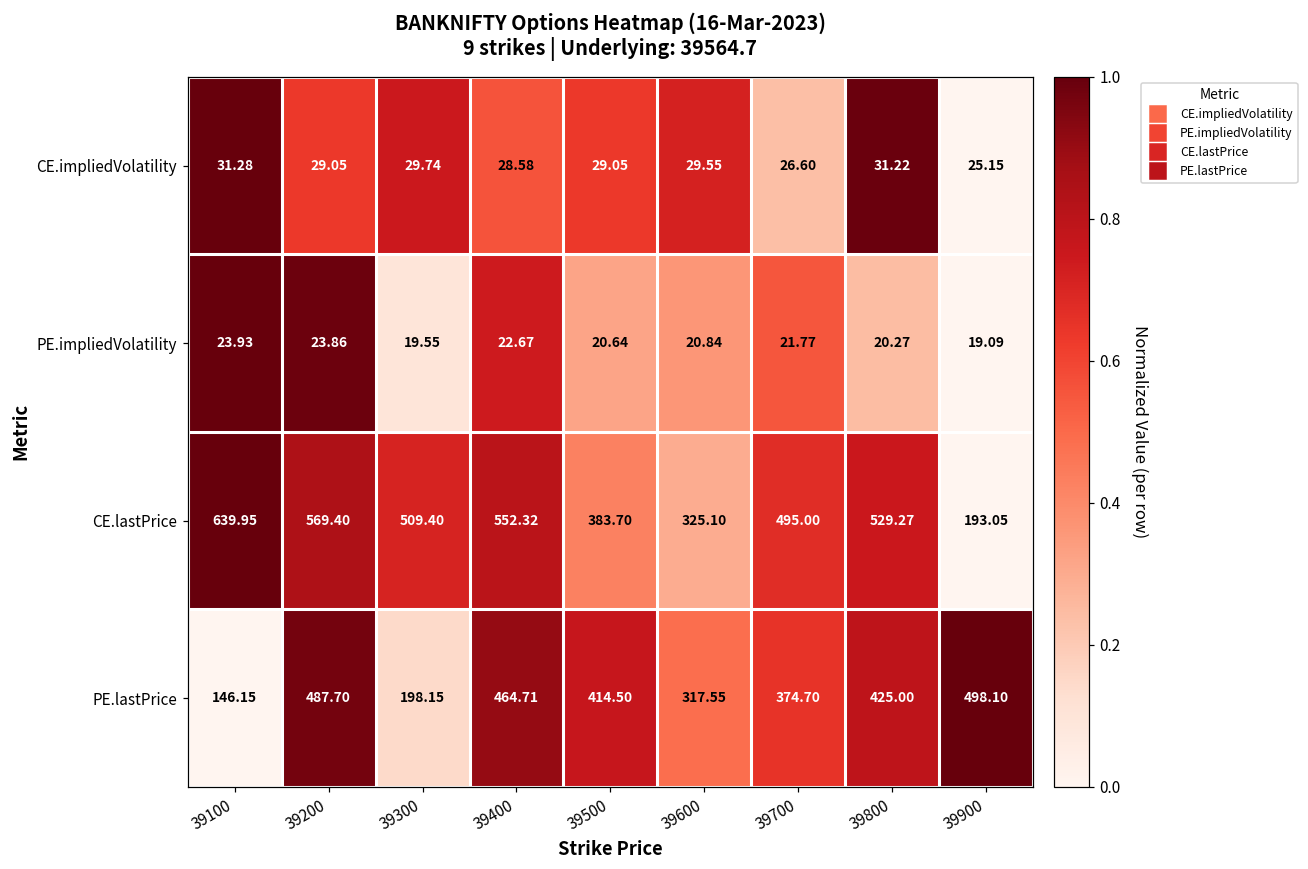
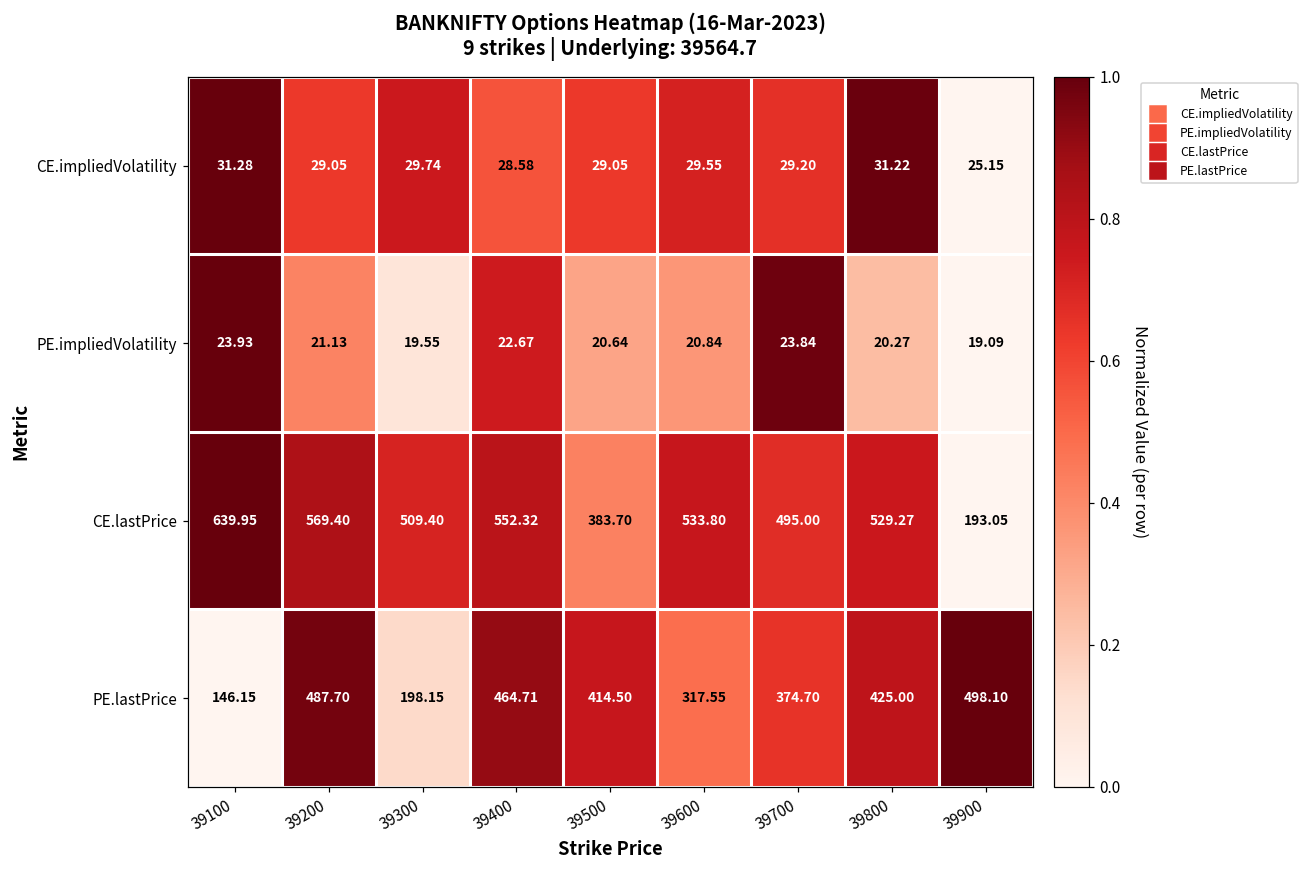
CE.impliedVolatility, 39700: 26.60 -> 29.20
PE.impliedVolatility, 39200: 23.86 -> 21.13
PE.impliedVolatility, 39700: 21.77 -> 23.84
CE.lastPrice, 39600: 325.10 -> 533.80
